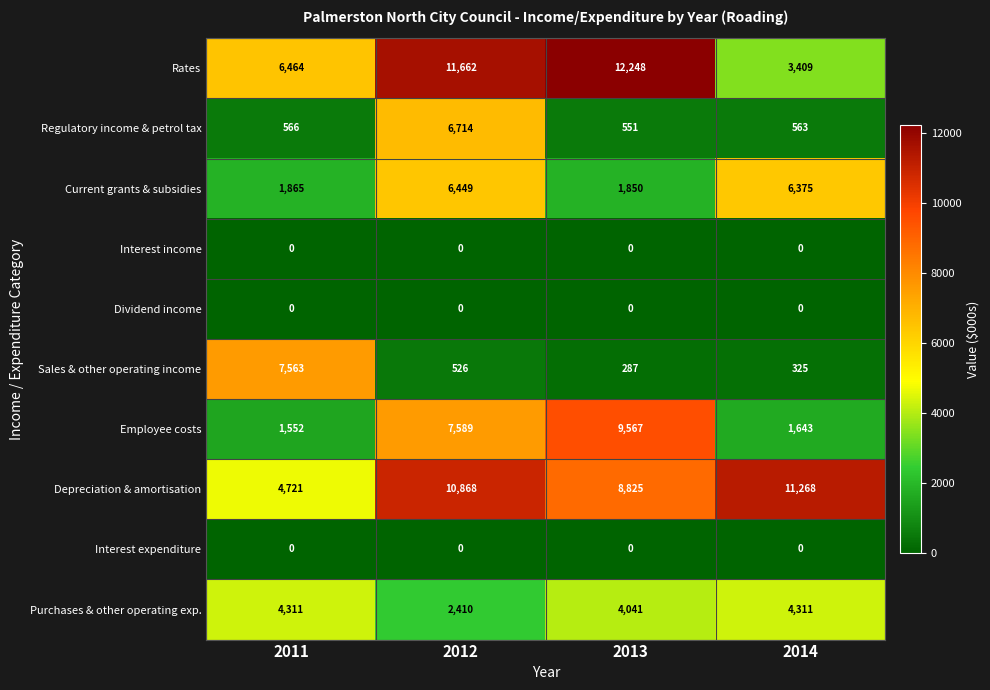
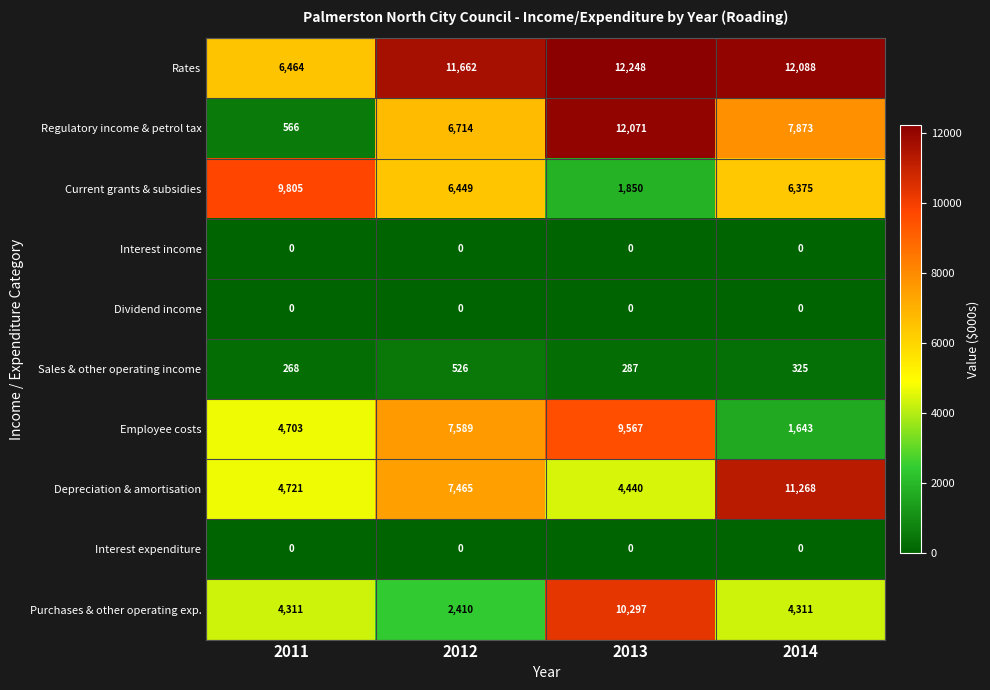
Rates, 2014: 3,409 -> 12,088
Regulatory income & petrol tax, 2013: 551 -> 12,071
Regulatory income & petrol tax, 2014: 563 -> 7,873
Current grants & subsidies, 2011: 1,865 -> 9,805
Sales & other operating income, 2011: 7,563 -> 268
Employee costs, 2011: 1,552 -> 4,703
Depreciation & amortisation, 2012: 10,868 -> 7,465
Depreciation & amortisation, 2013: 8,825 -> 4,440
Purchases & other operating exp., 2013: 4,041 -> 10,297
